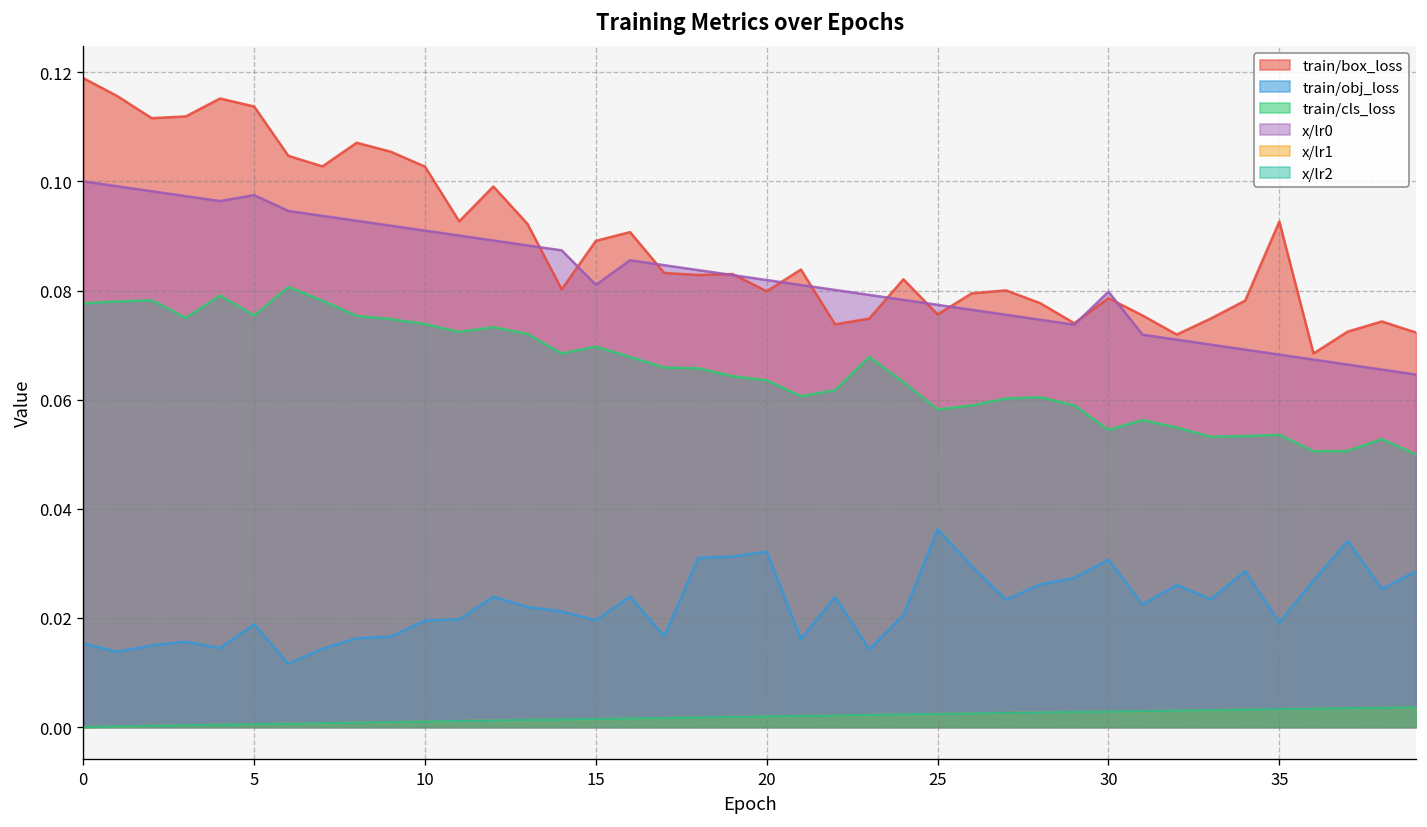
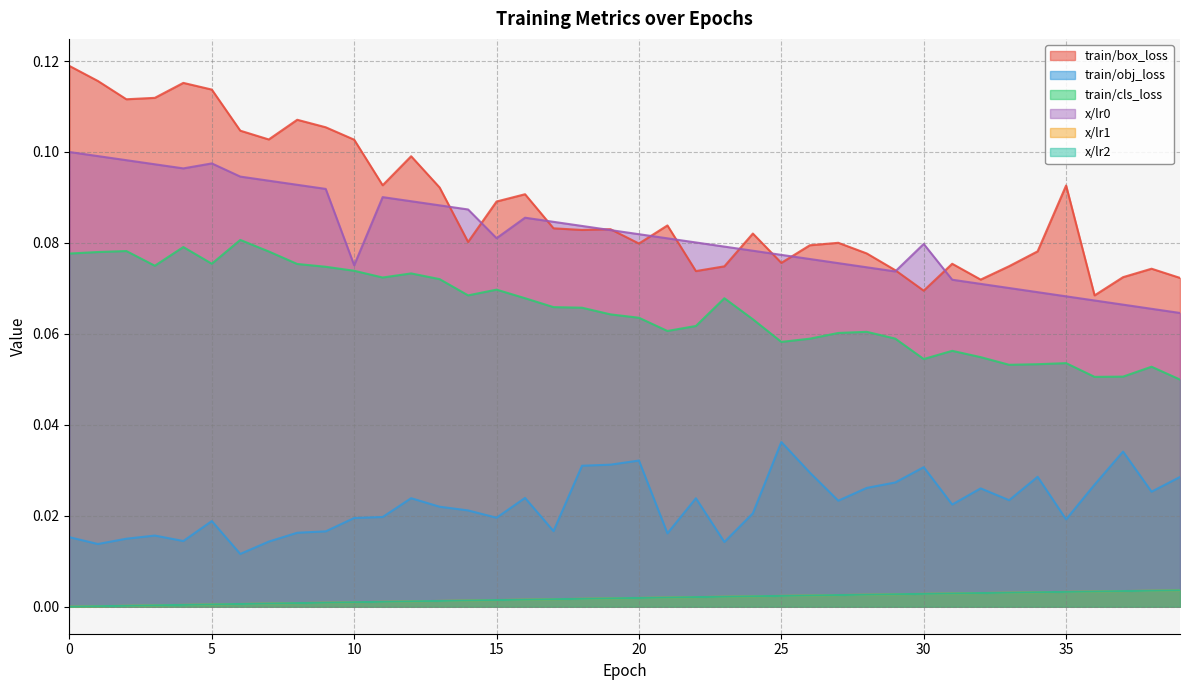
x/lr0, 10: 0.091 -> 0.075
train/box_loss, 30: 0.079 -> 0.070
